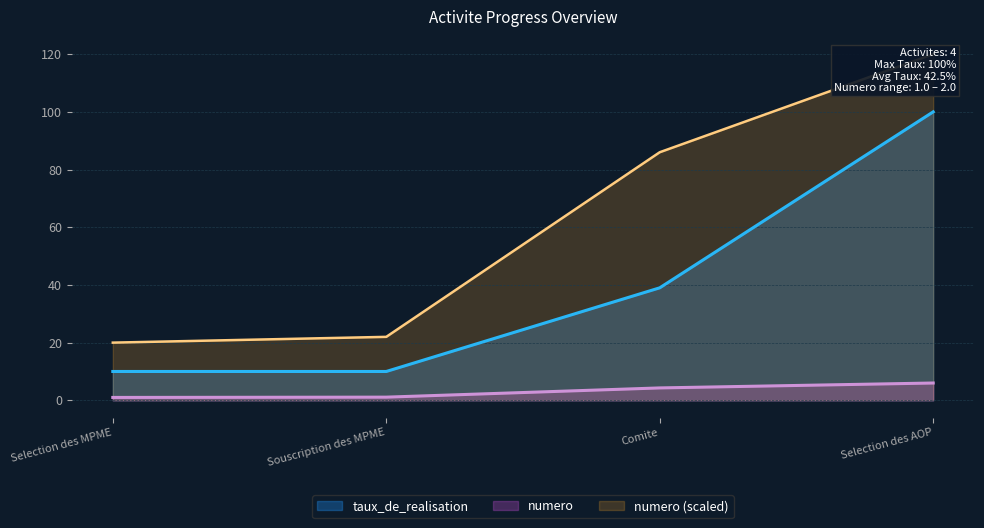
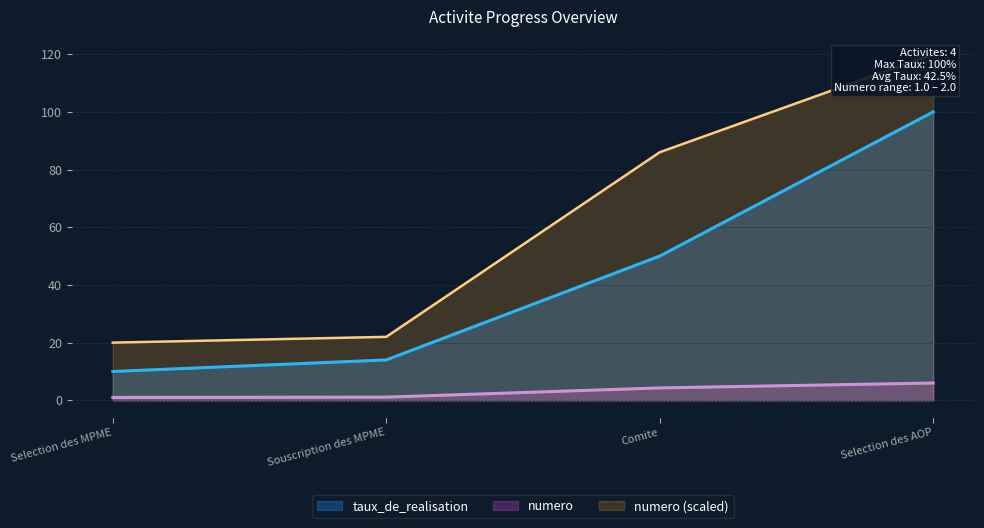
taux_de_realisation, Souscription des MPME: 10 -> 14
taux_de_realisation, Comite: 39 -> 50
